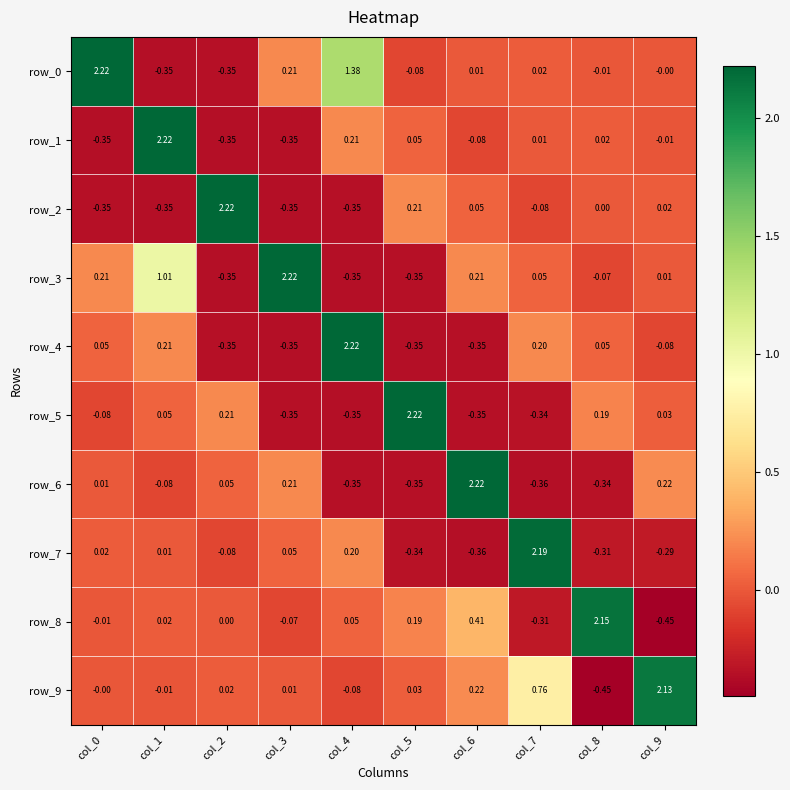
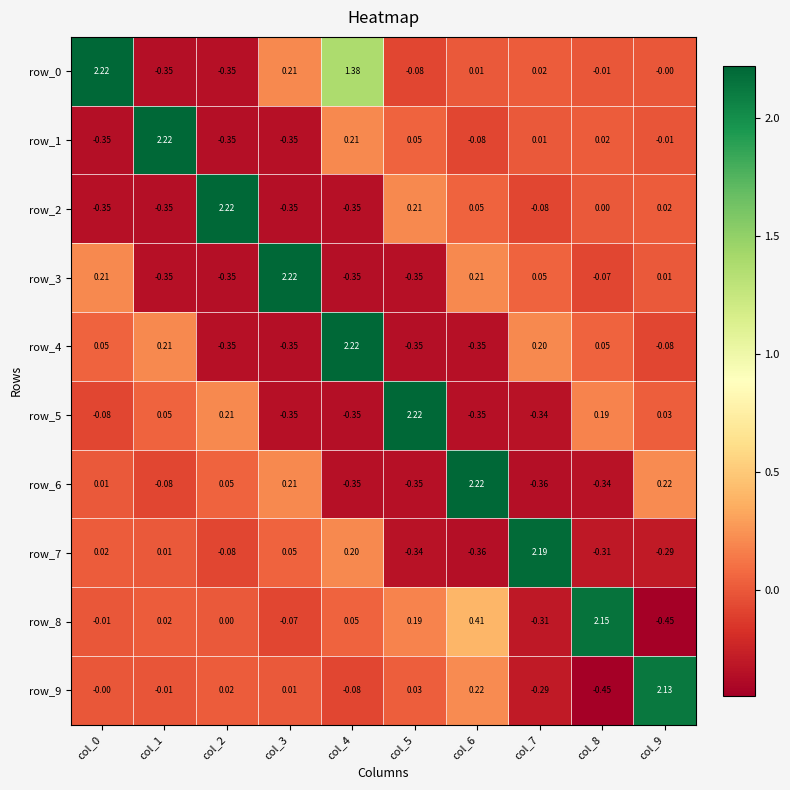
row_3, col_1: 1.01 -> -0.35
row_9, col_7: 0.76 -> -0.29
